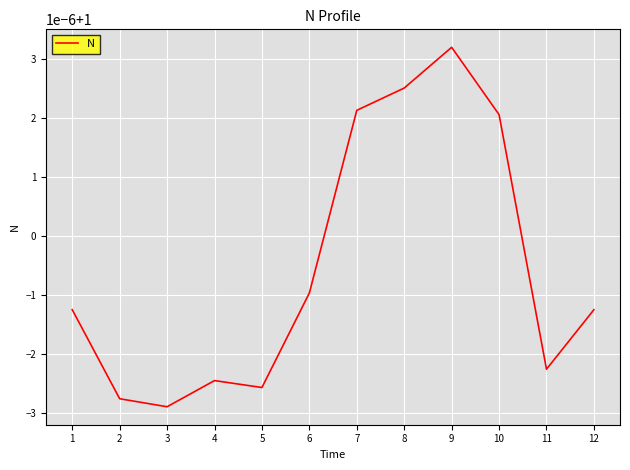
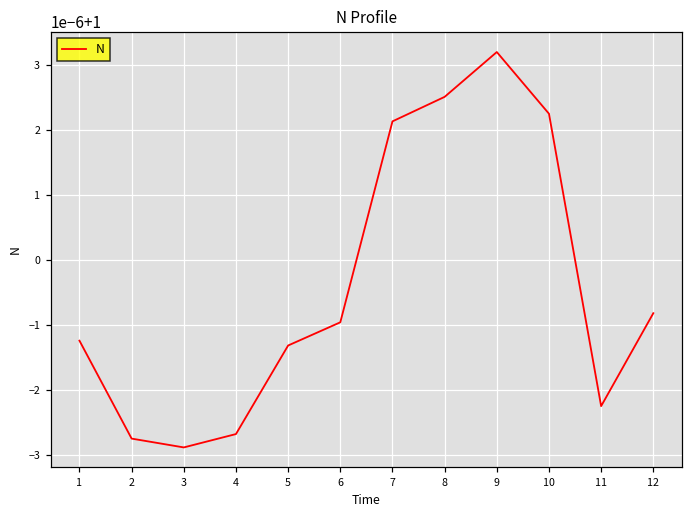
4: 0.9999976 -> 0.9999973
5: 0.9999974 -> 0.9999987
10: 1.0000021 -> 1.0000023
12: 0.9999988 -> 0.9999992
